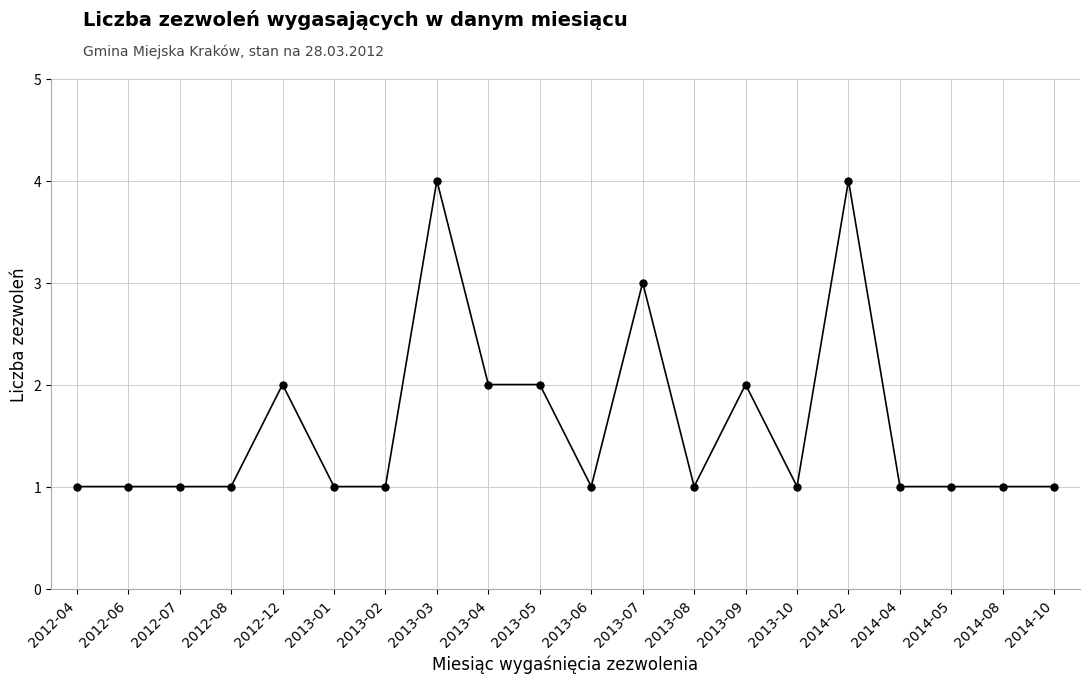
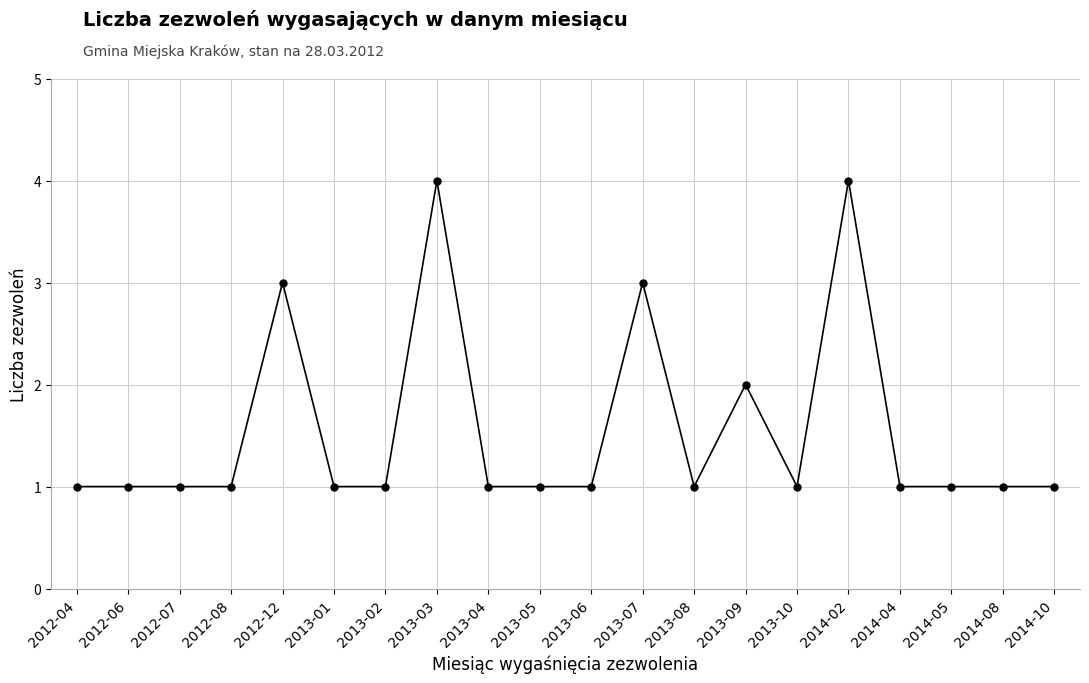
2012-12: 2 -> 3
2013-04: 2 -> 1
2013-05: 2 -> 1
